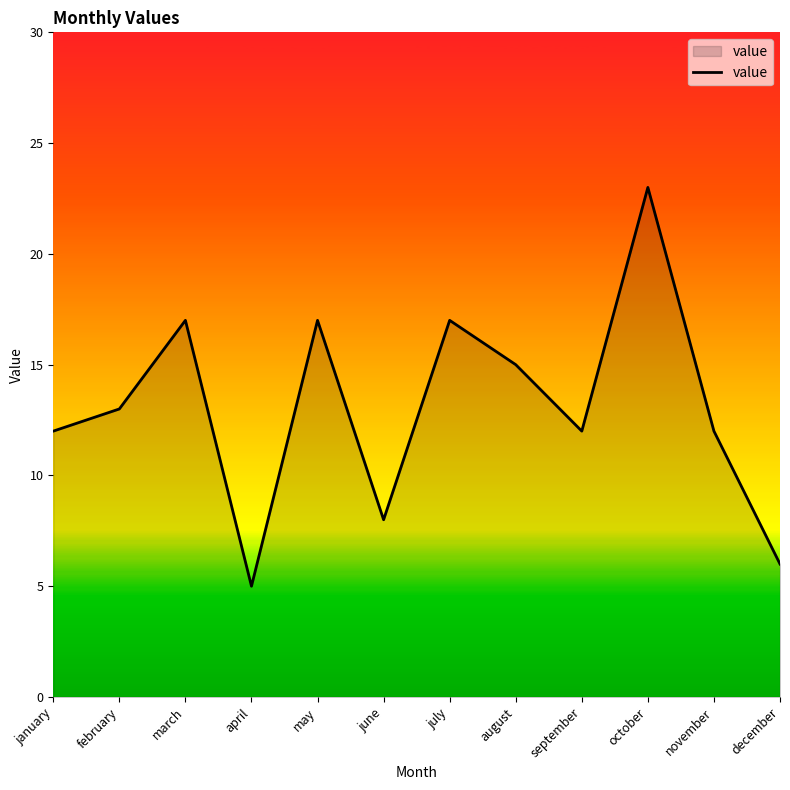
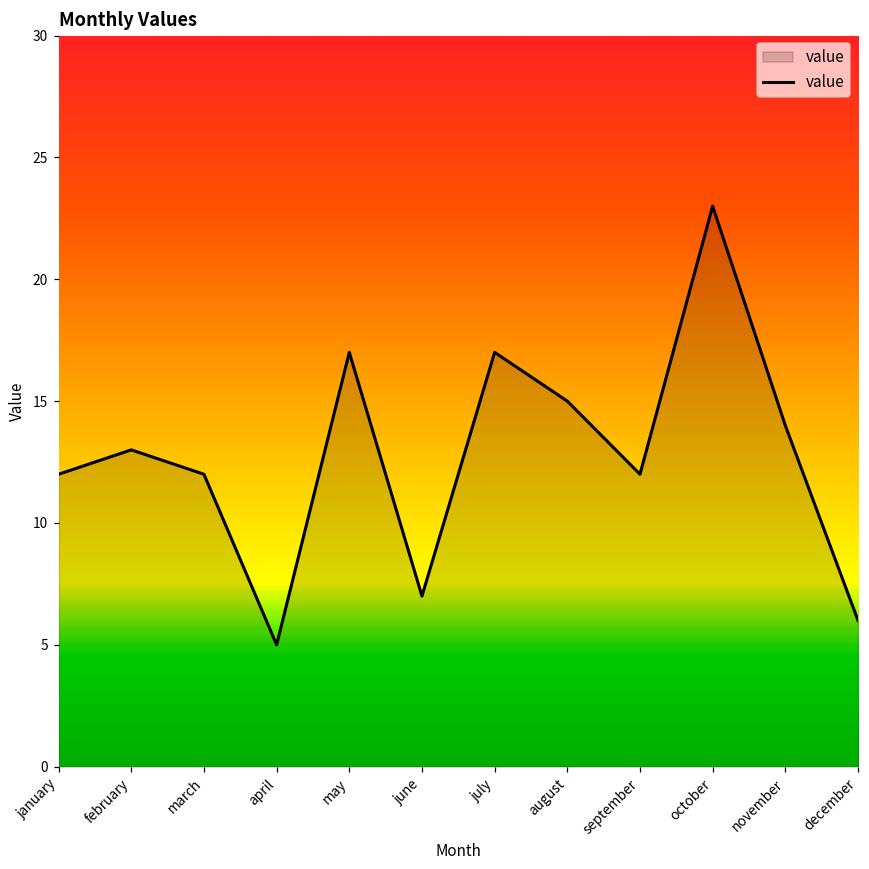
march: 17 -> 12
june: 8 -> 7
november: 12 -> 14
